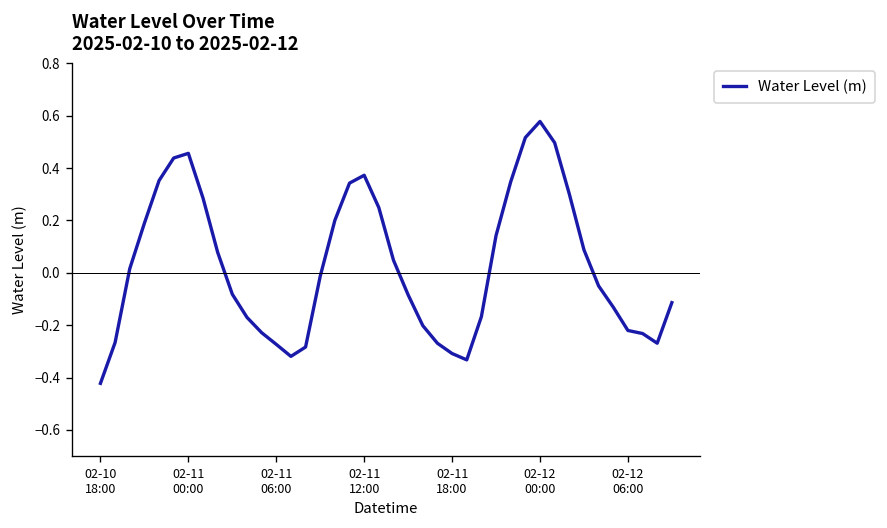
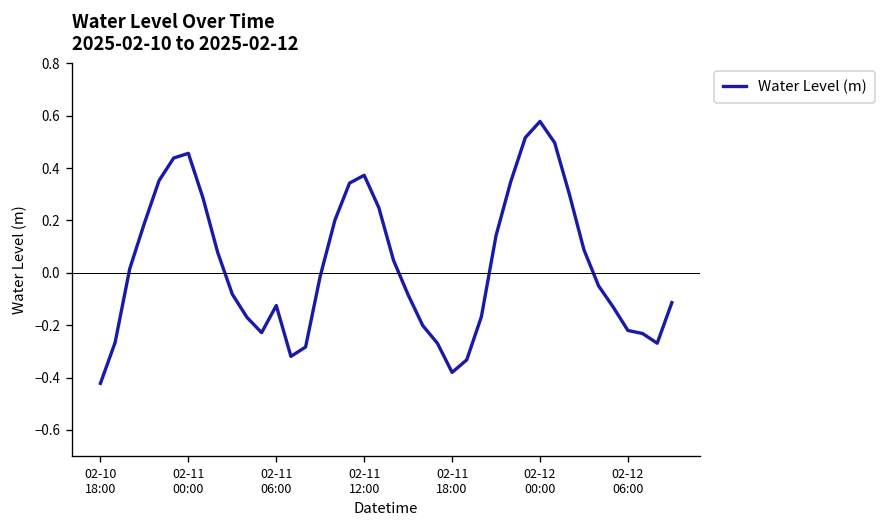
02-11 06:00: -0.27 -> -0.13
02-11 18:00: -0.31 -> -0.38
